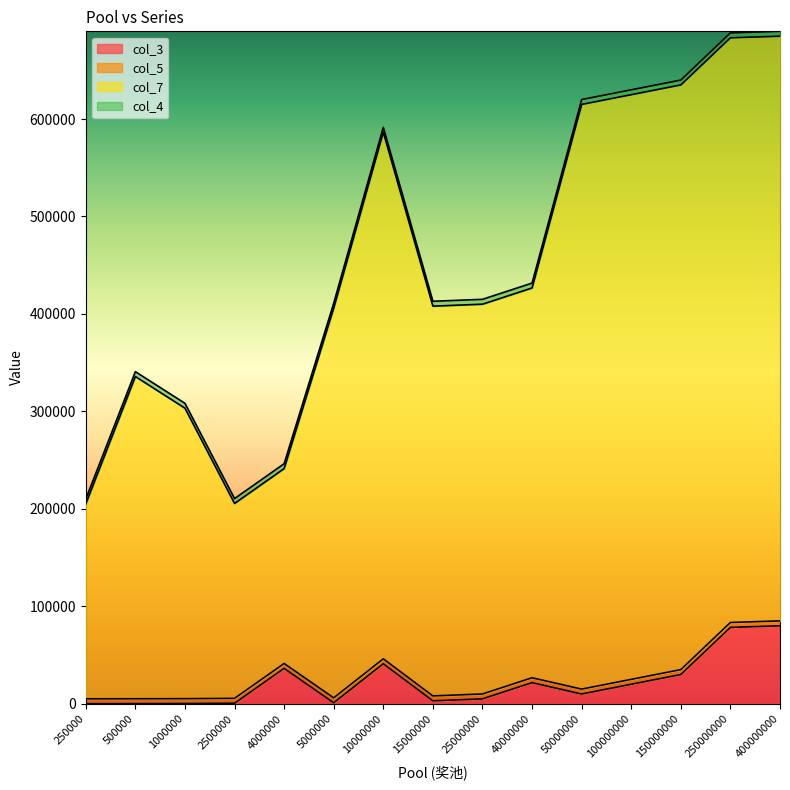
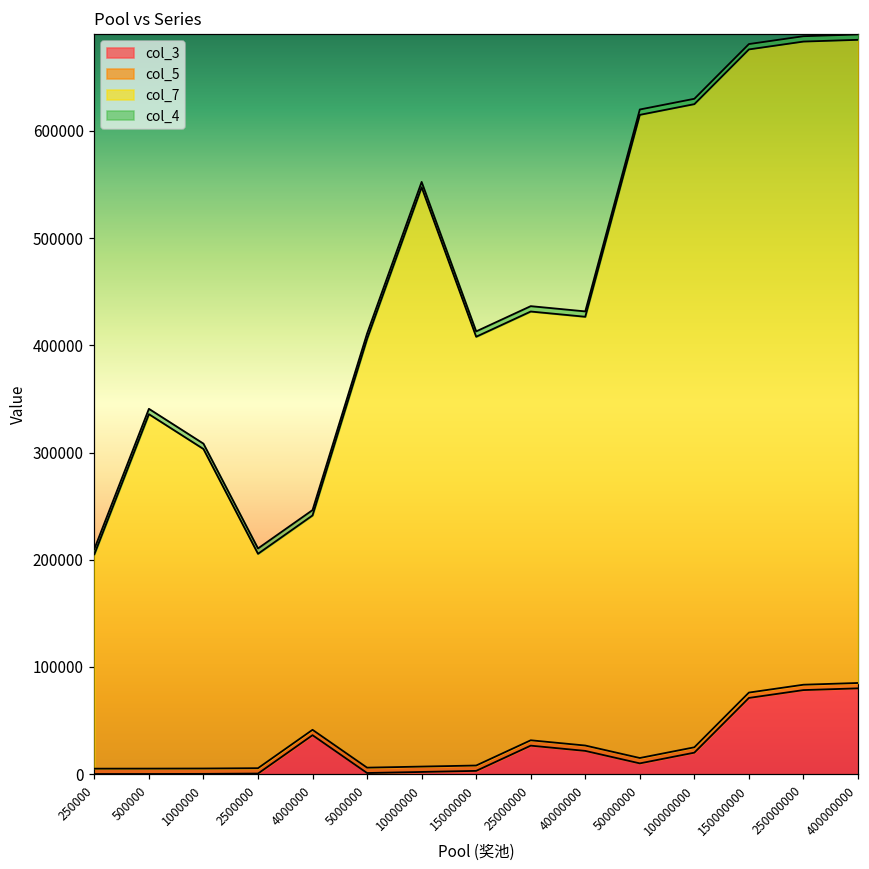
col_3, 10000000: 40000 -> 0
col_3, 25000000: 10000 -> 30000
col_3, 150000000: 30000 -> 70000
